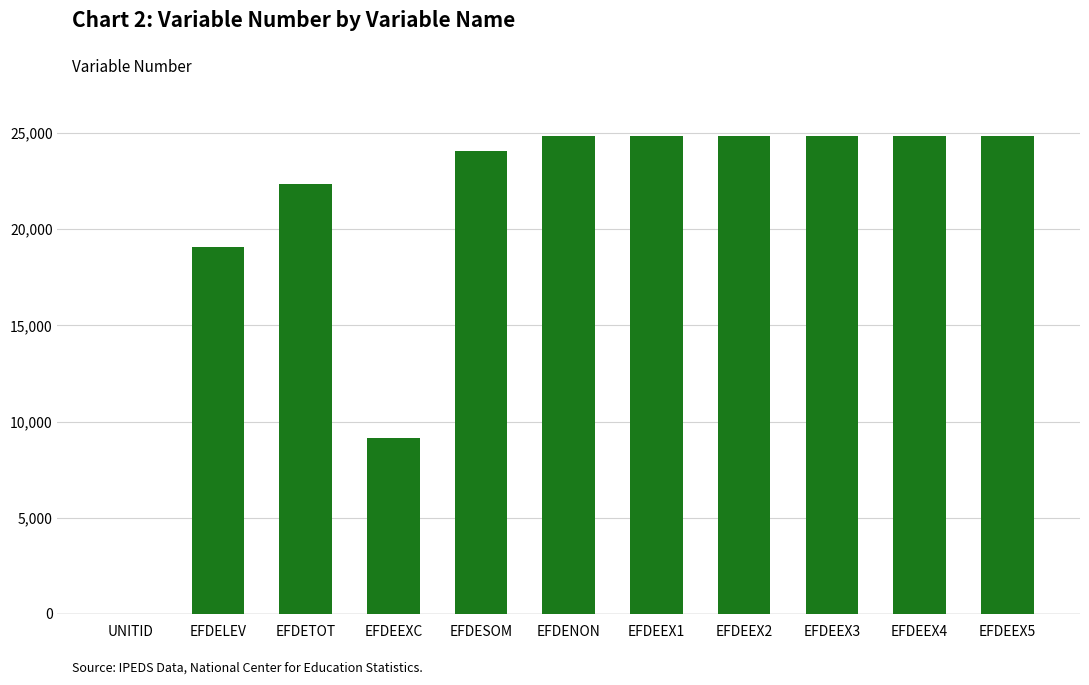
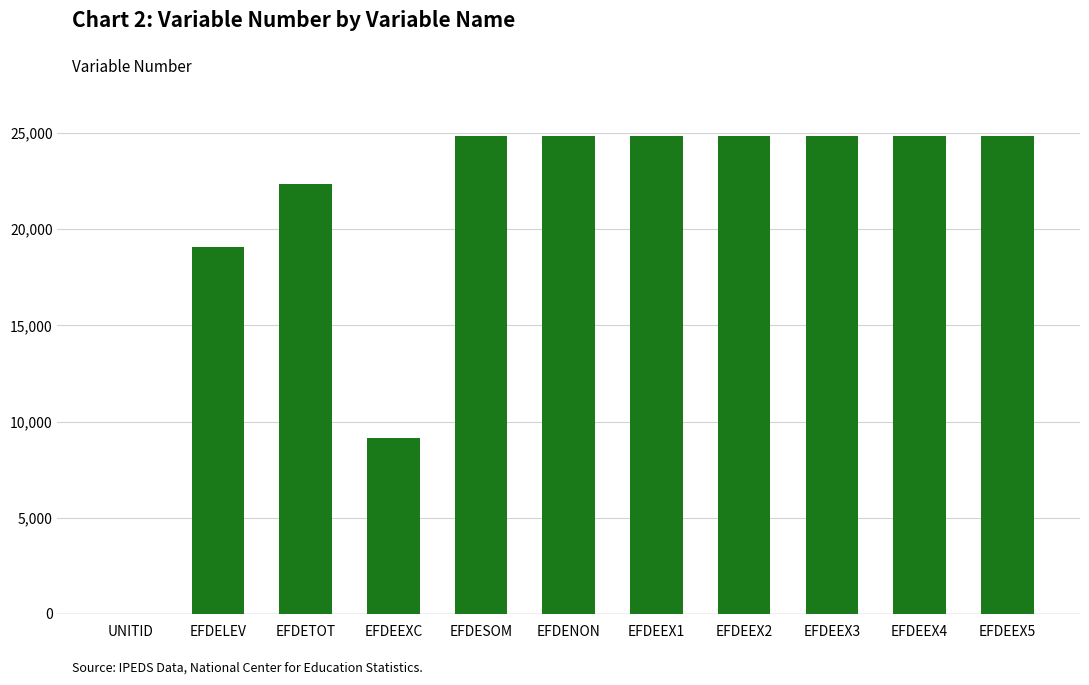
EFDESOM: 24,100 -> 24,800
